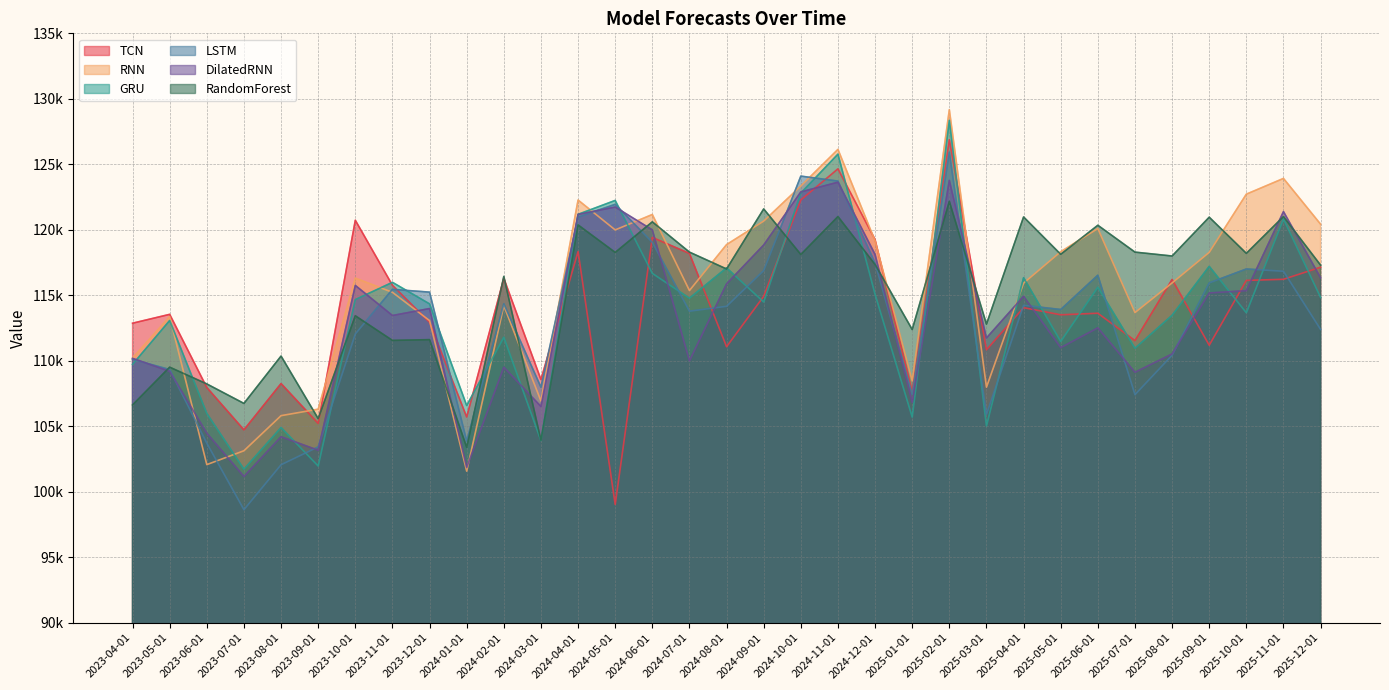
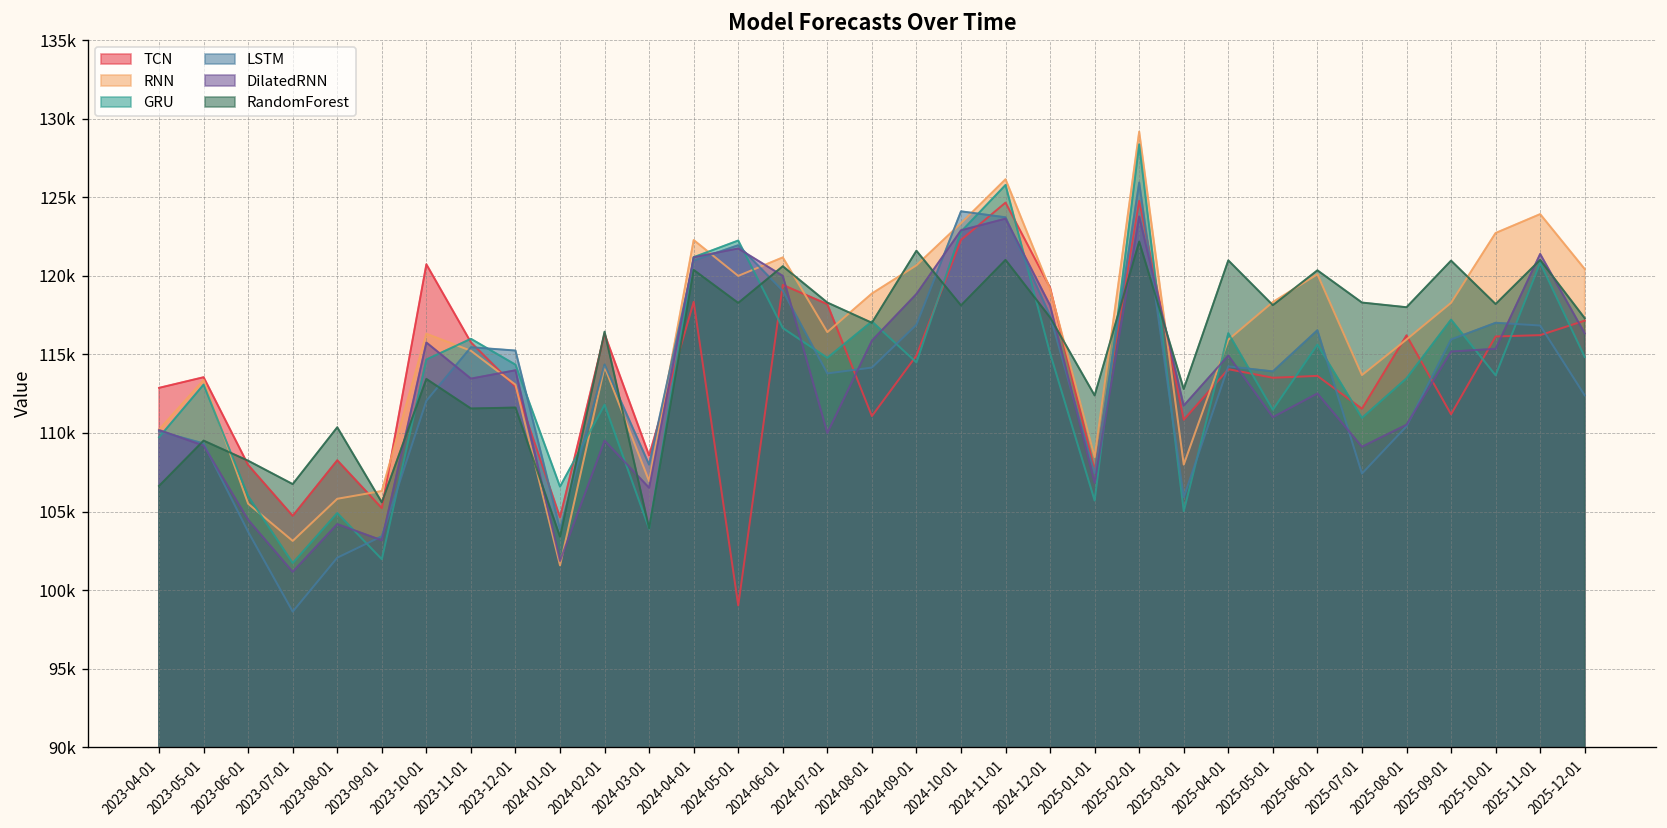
RNN, 2023-06-01: 102100 -> 105500
TCN, 2024-01-01: 105700 -> 104600
RNN, 2024-07-01: 115400 -> 116400
TCN, 2025-02-01: 126900 -> 124800
